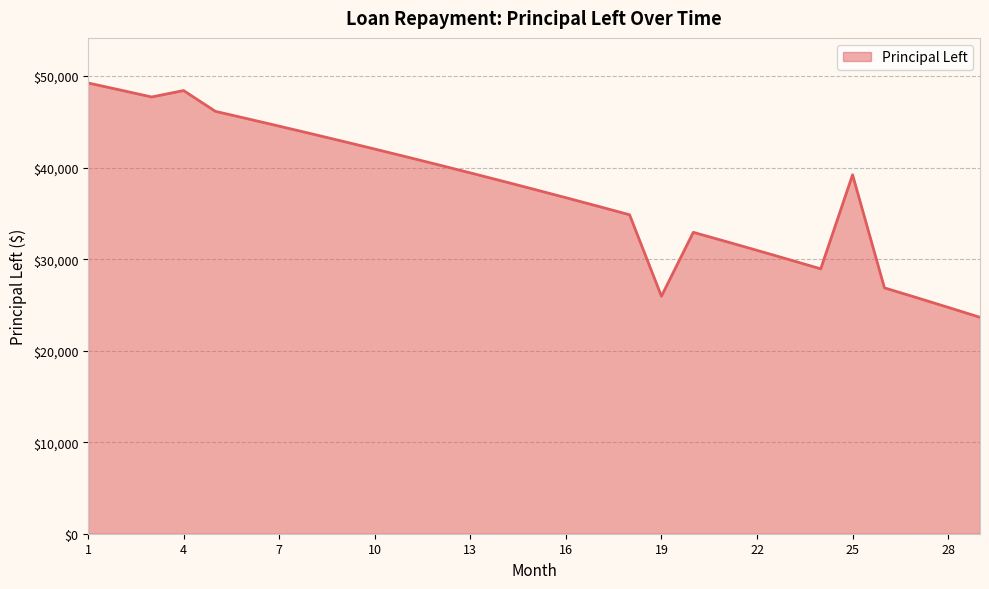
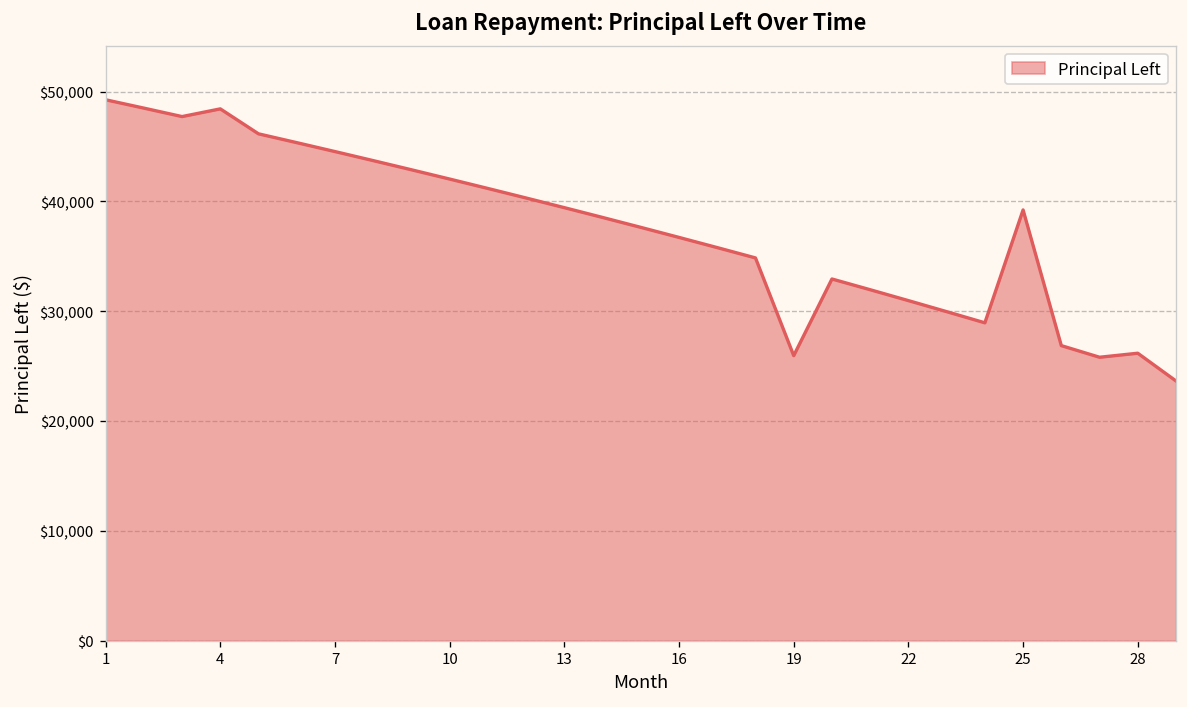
28: $25,000 -> $26,000
